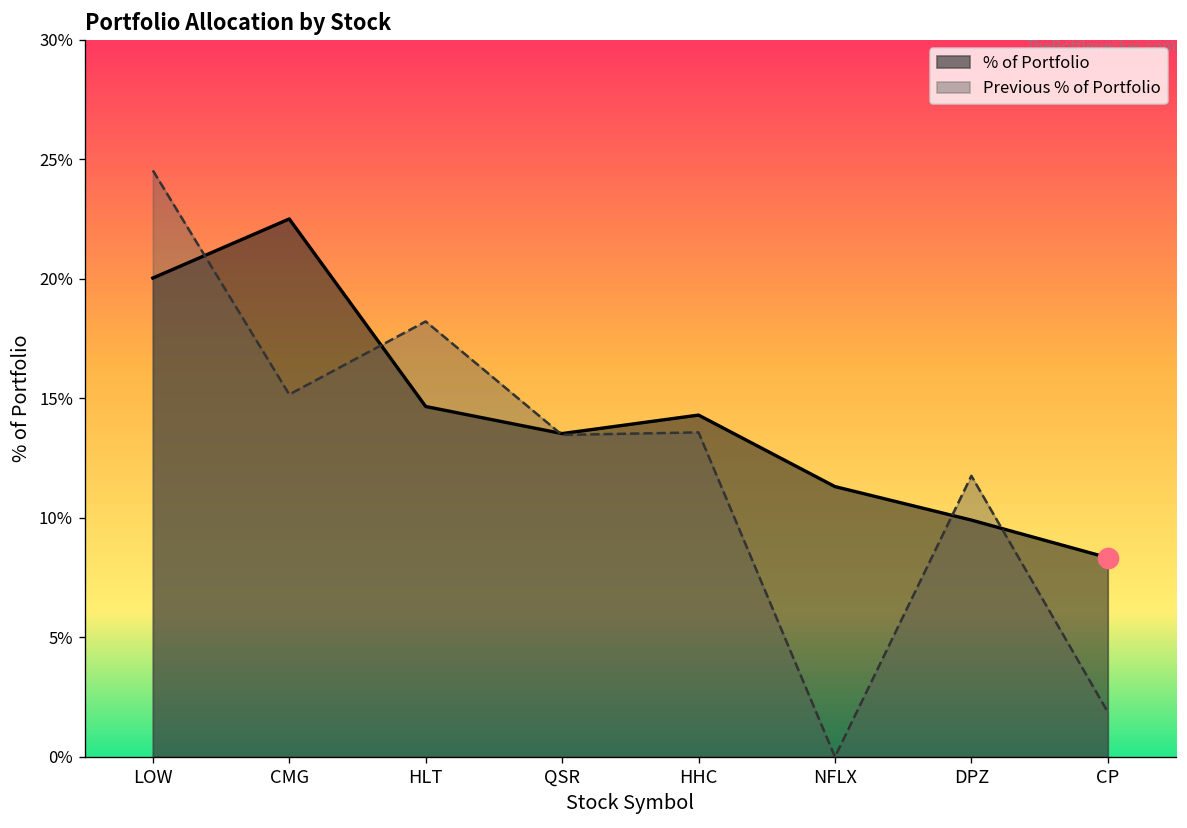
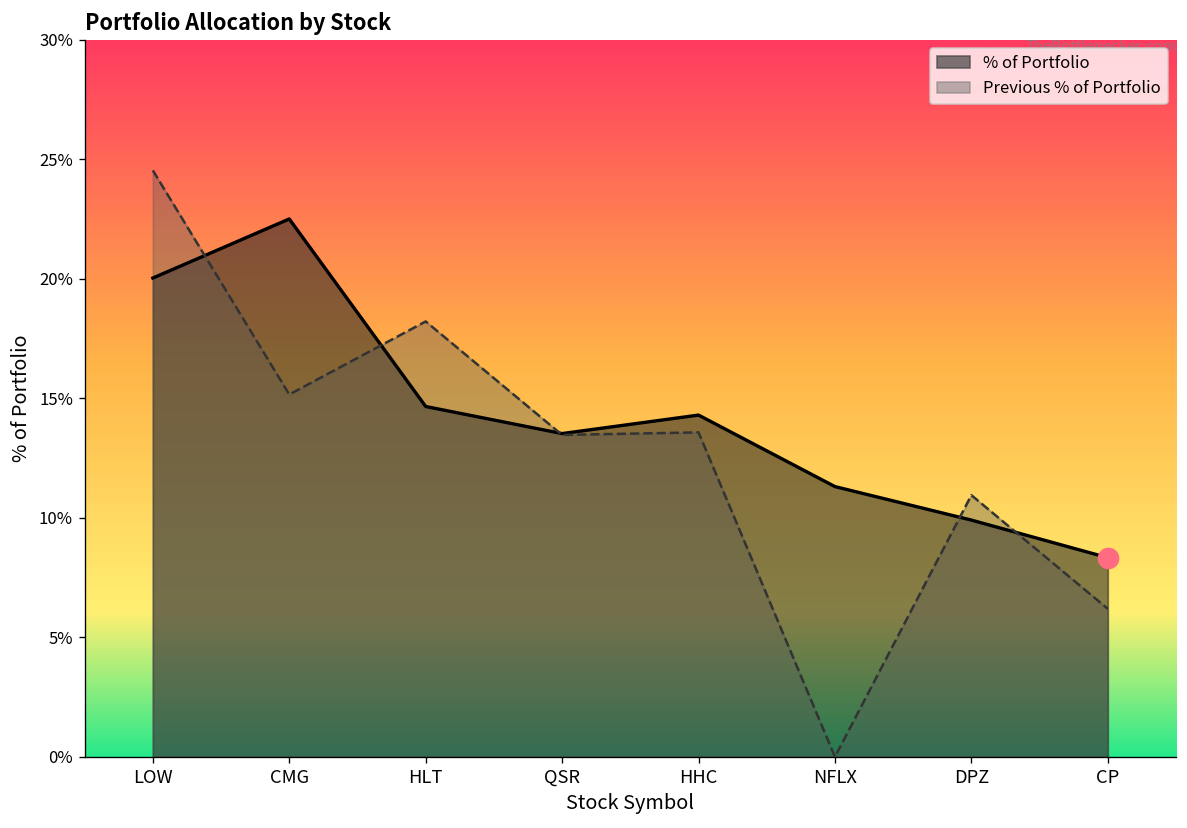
Previous % of Portfolio, DPZ: 11.8% -> 11.0%
Previous % of Portfolio, CP: 1.9% -> 6.2%
